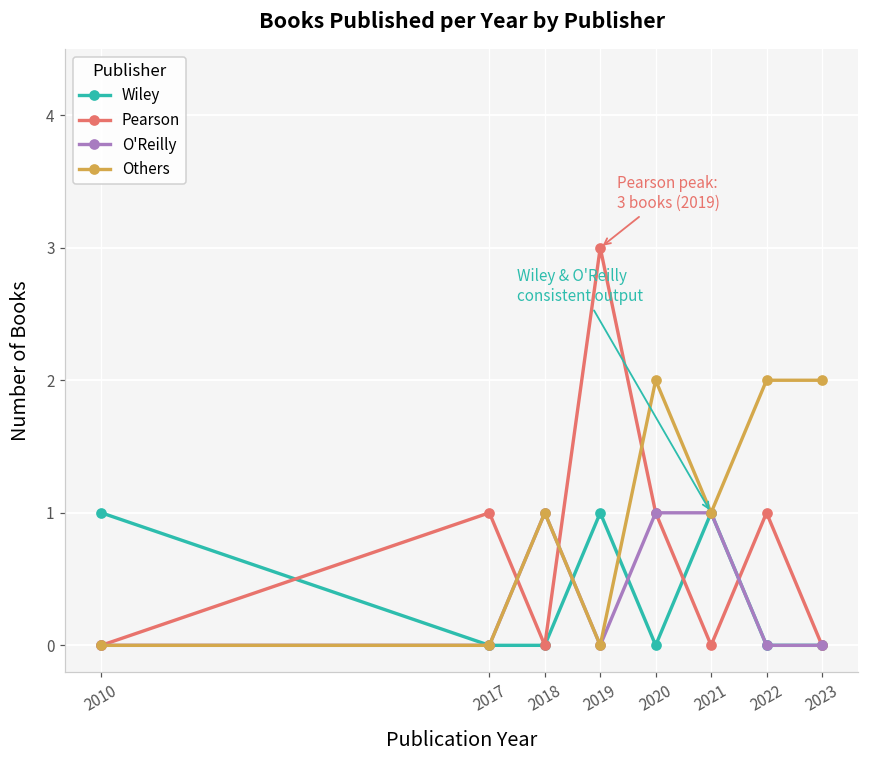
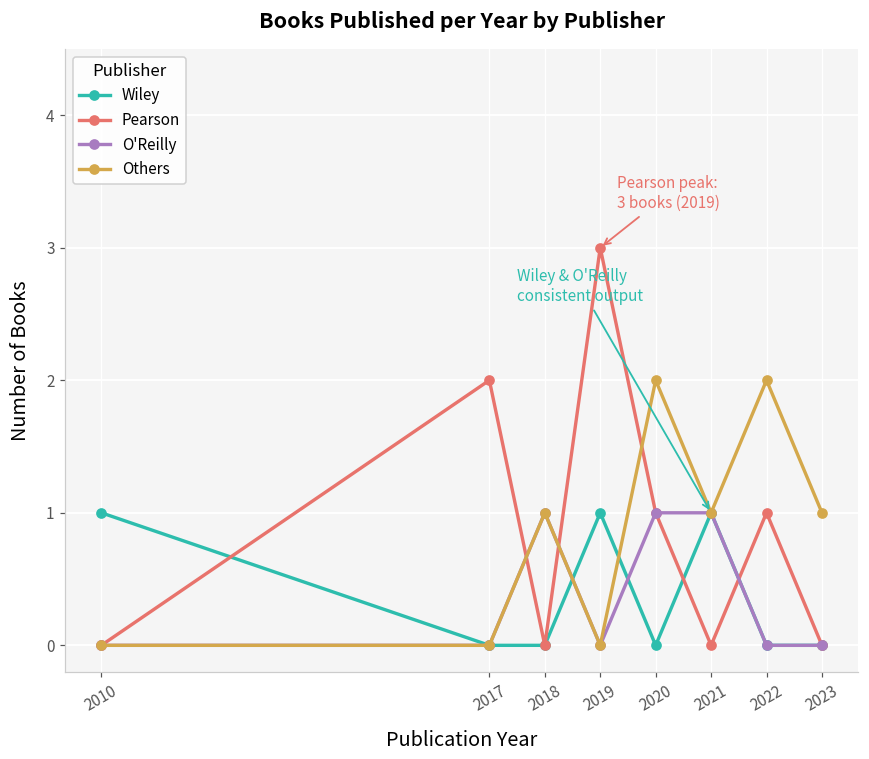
Pearson, 2017: 1 -> 2
Others, 2023: 2 -> 1
